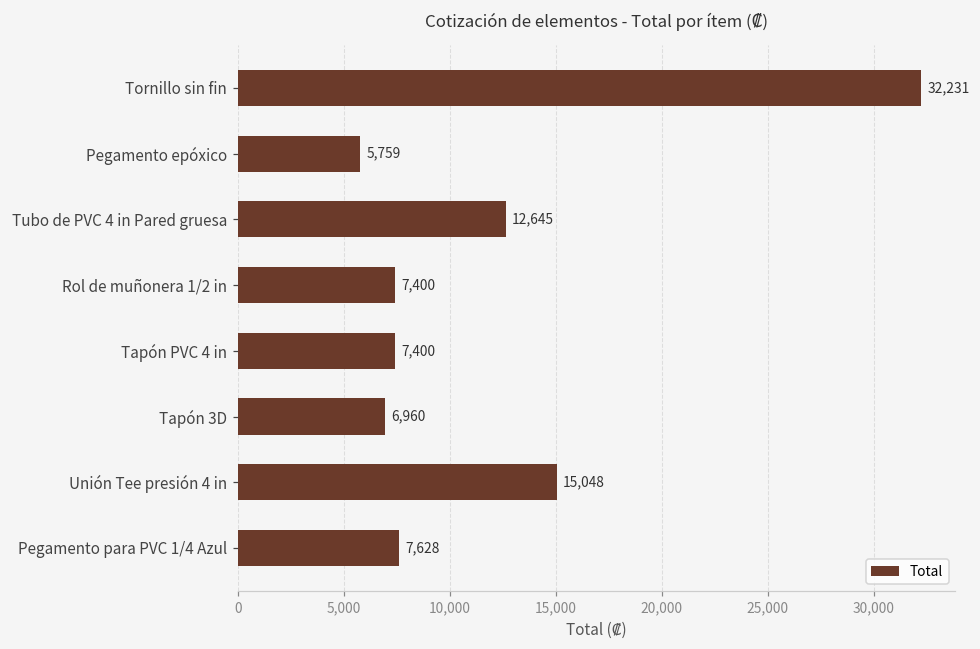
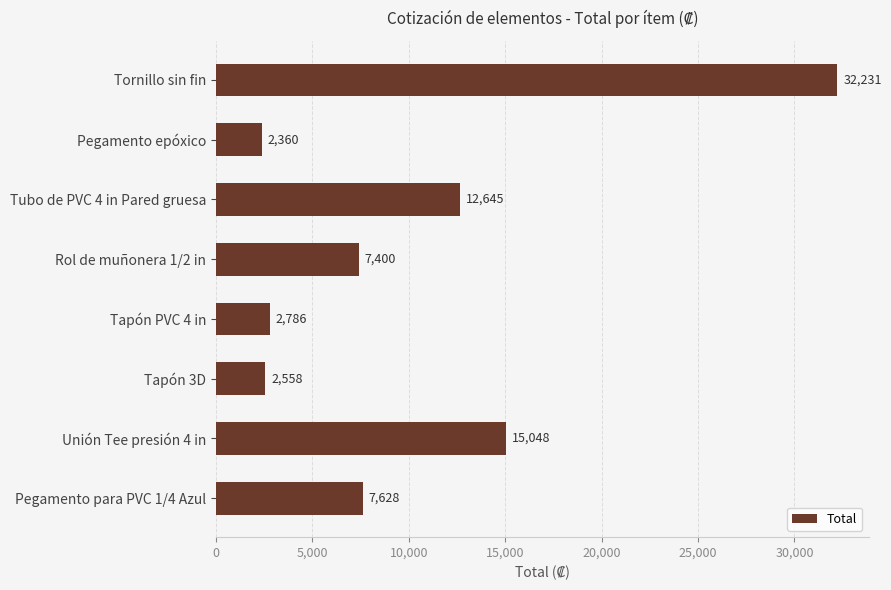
Pegamento epóxico: 5,759 -> 2,360
Tapón PVC 4 in: 7,400 -> 2,786
Tapón 3D: 6,960 -> 2,558
